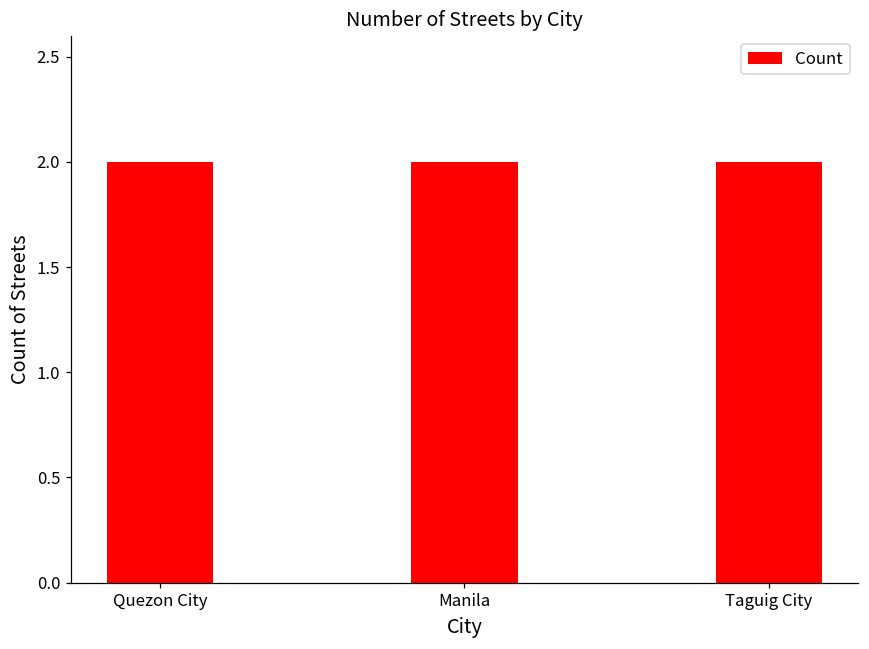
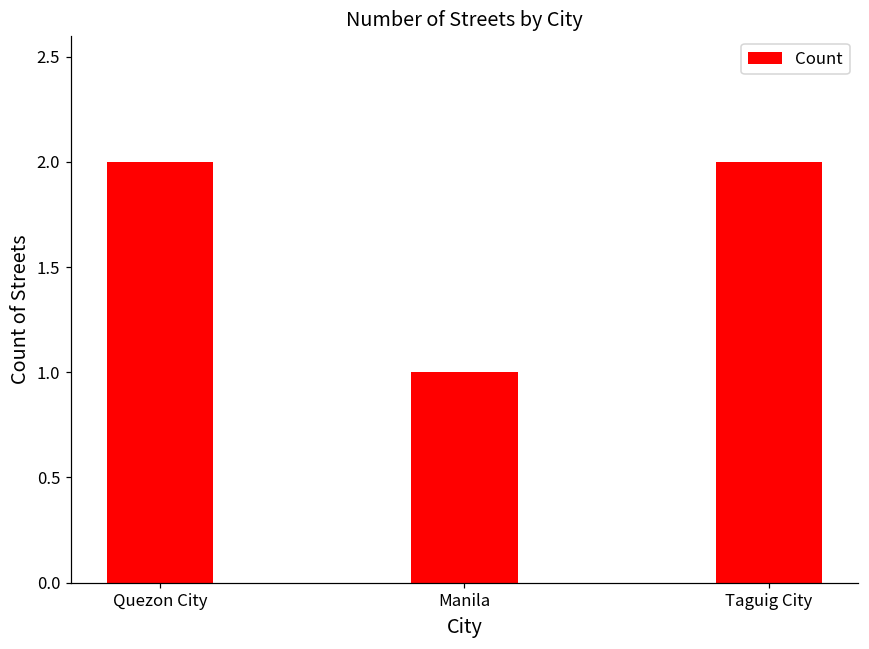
Manila: 2 -> 1
